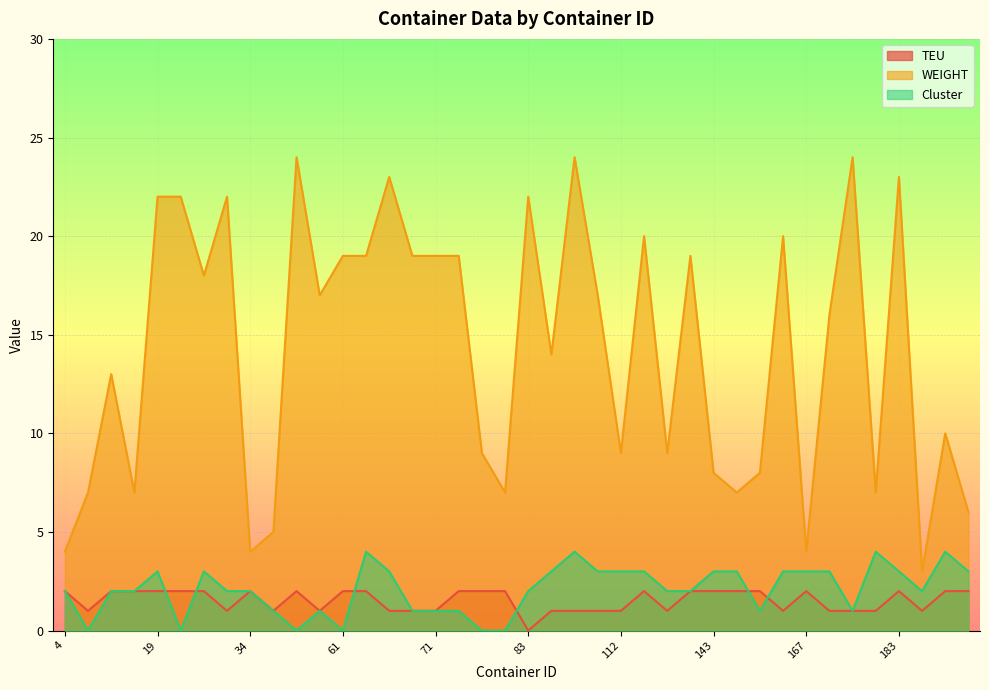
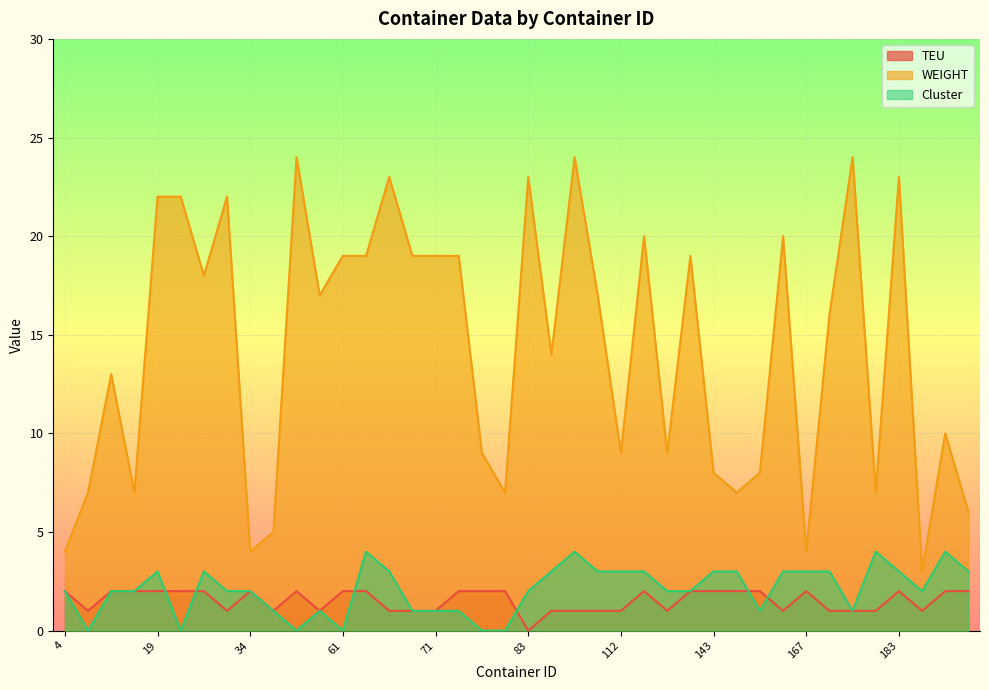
WEIGHT, 83: 22 -> 23
